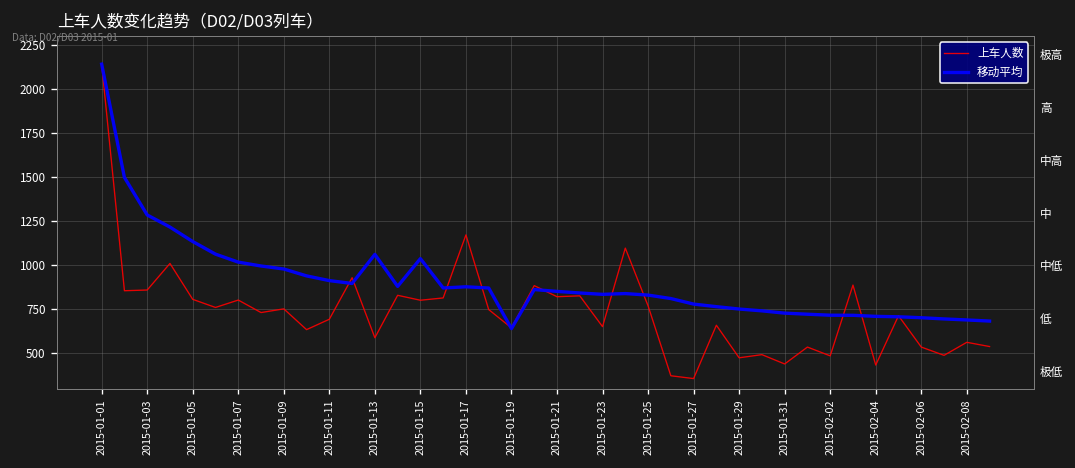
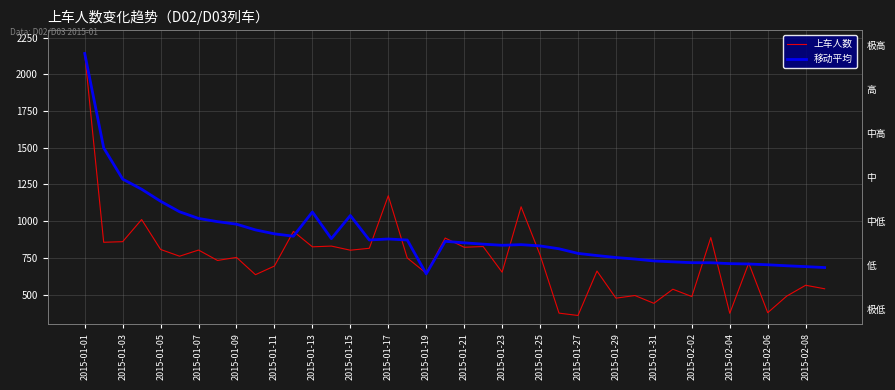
上车人数, 2015-01-13: 590 -> 830
上车人数, 2015-02-04: 430 -> 370
上车人数, 2015-02-06: 540 -> 380
